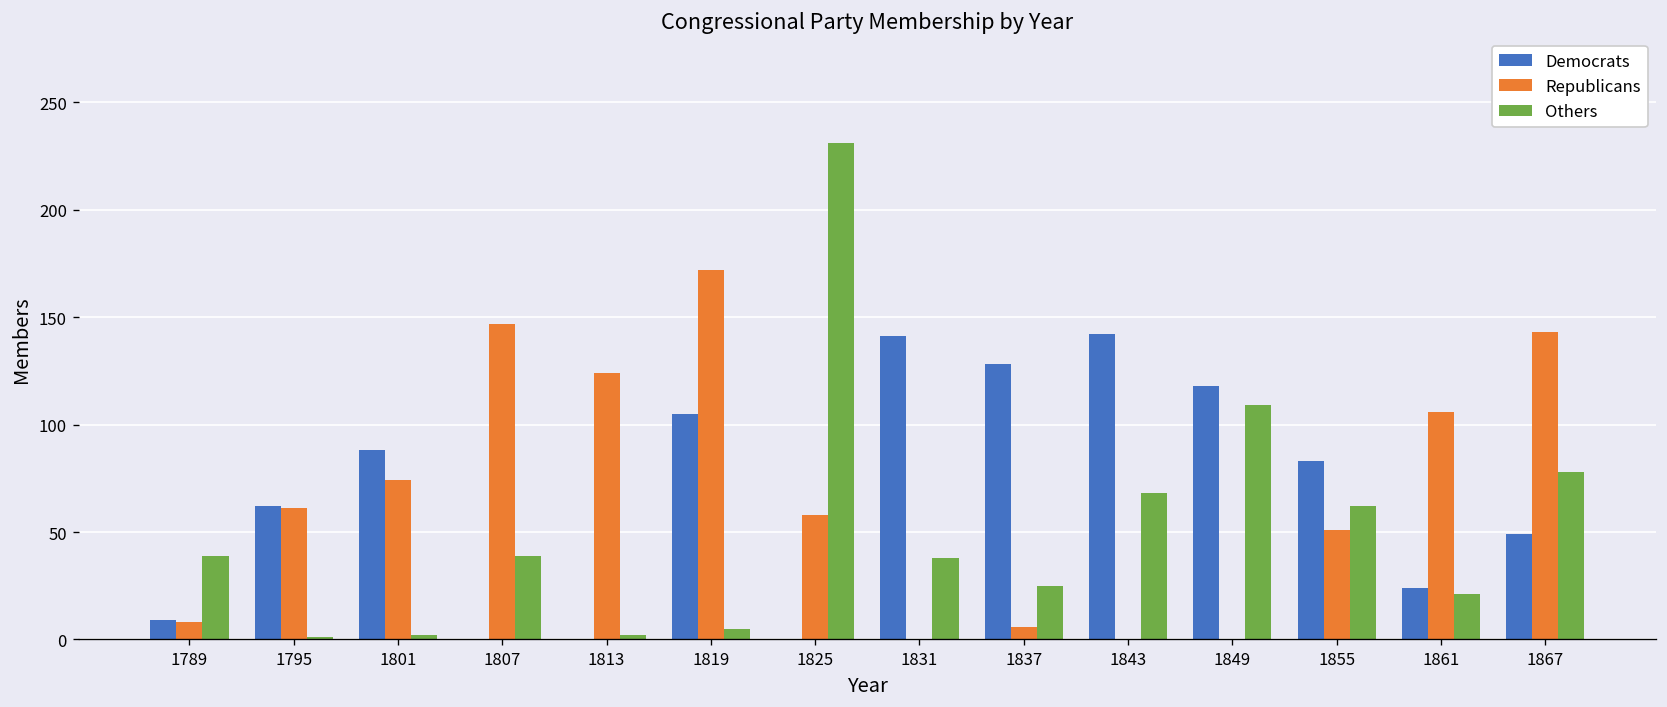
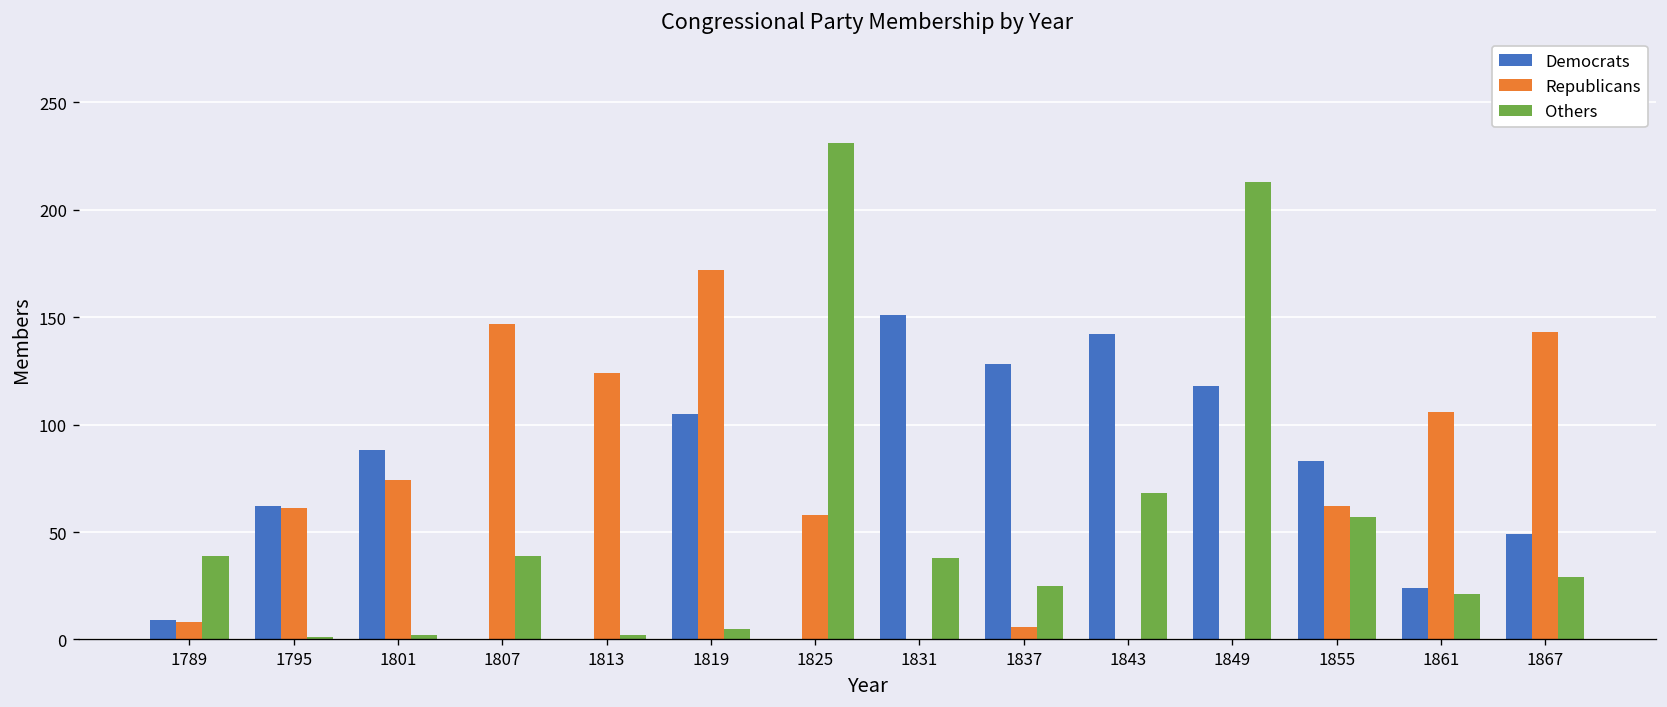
Democrats, 1831: 141 -> 151
Others, 1849: 109 -> 213
Republicans, 1855: 51 -> 62
Others, 1855: 62 -> 57
Others, 1867: 78 -> 29
